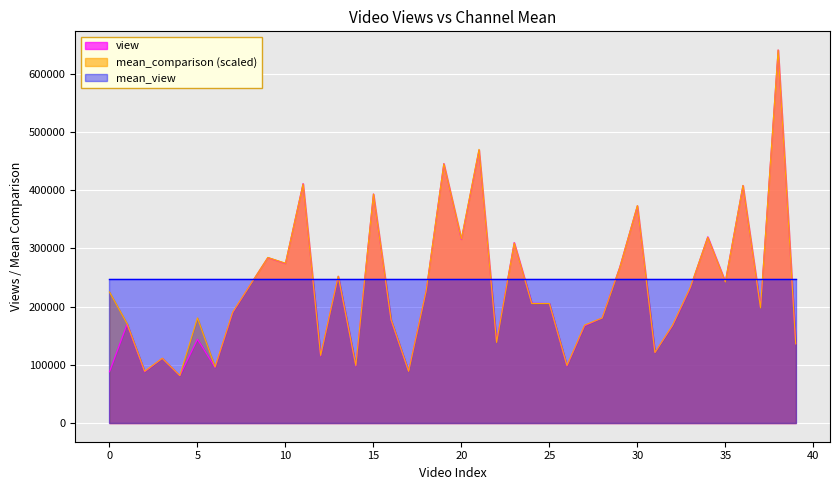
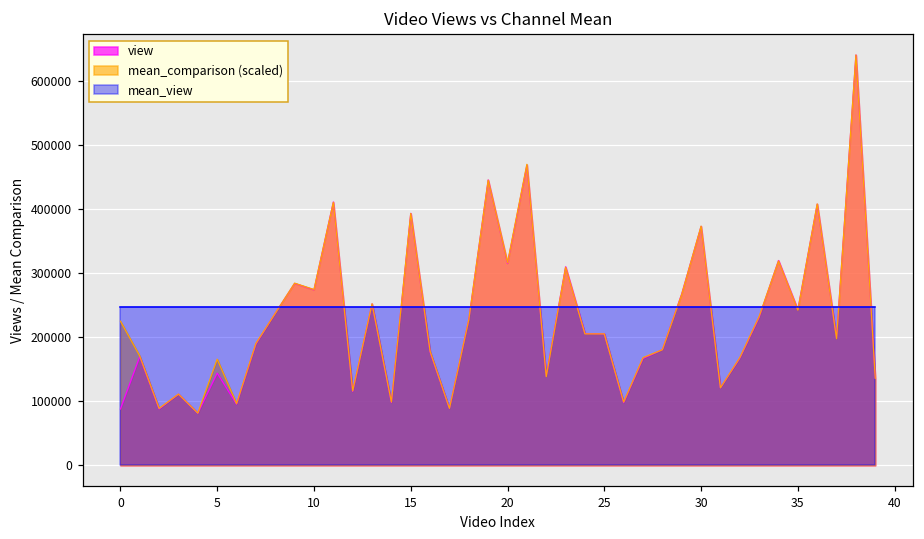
mean_comparison (scaled), 5: 180000 -> 170000
